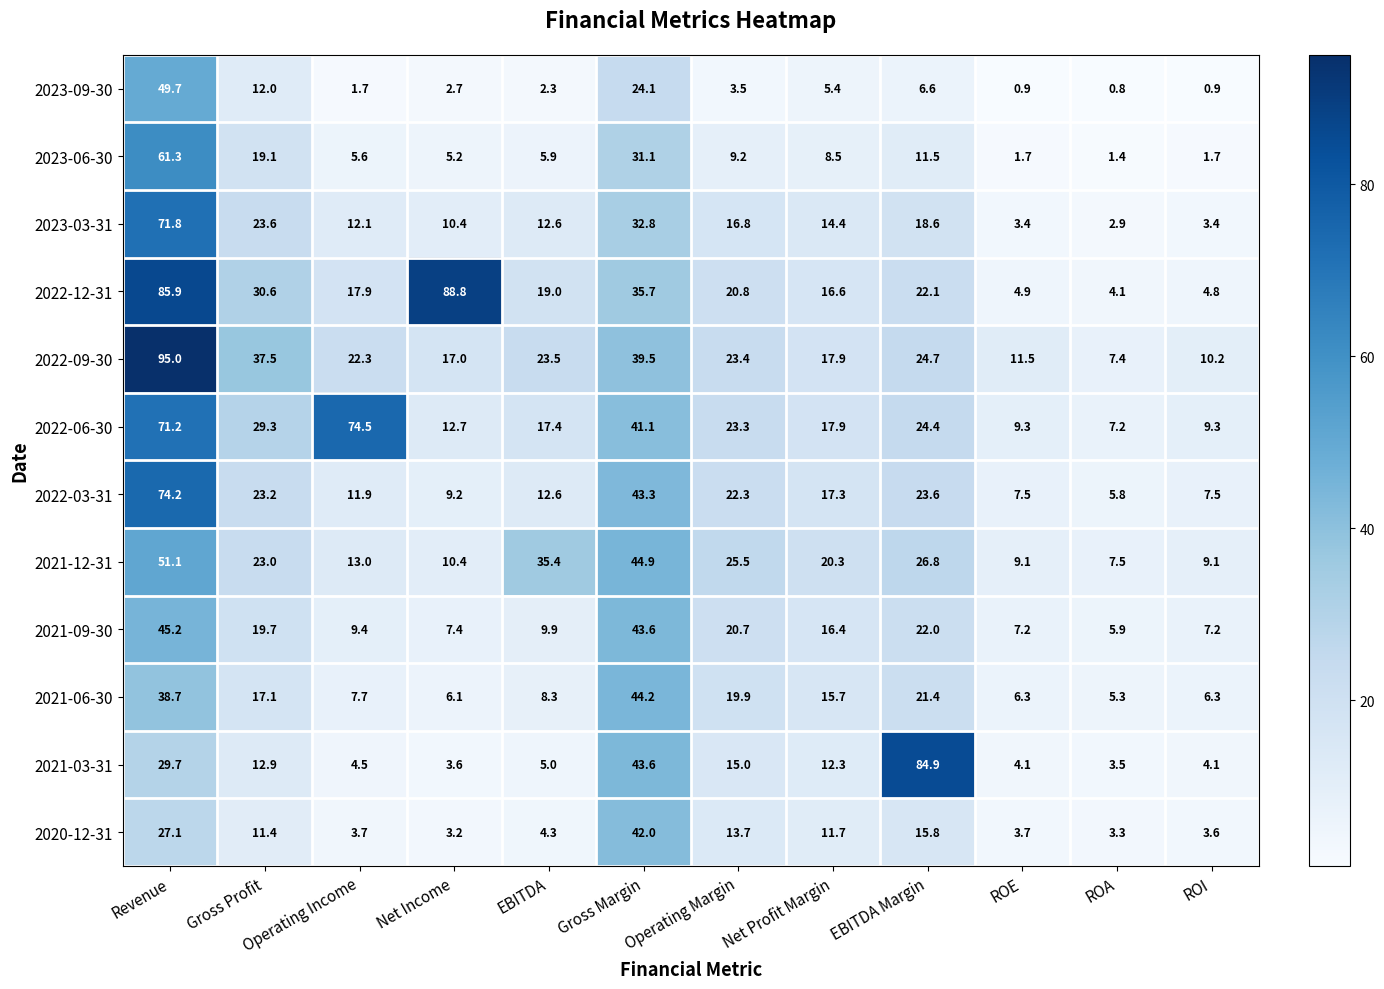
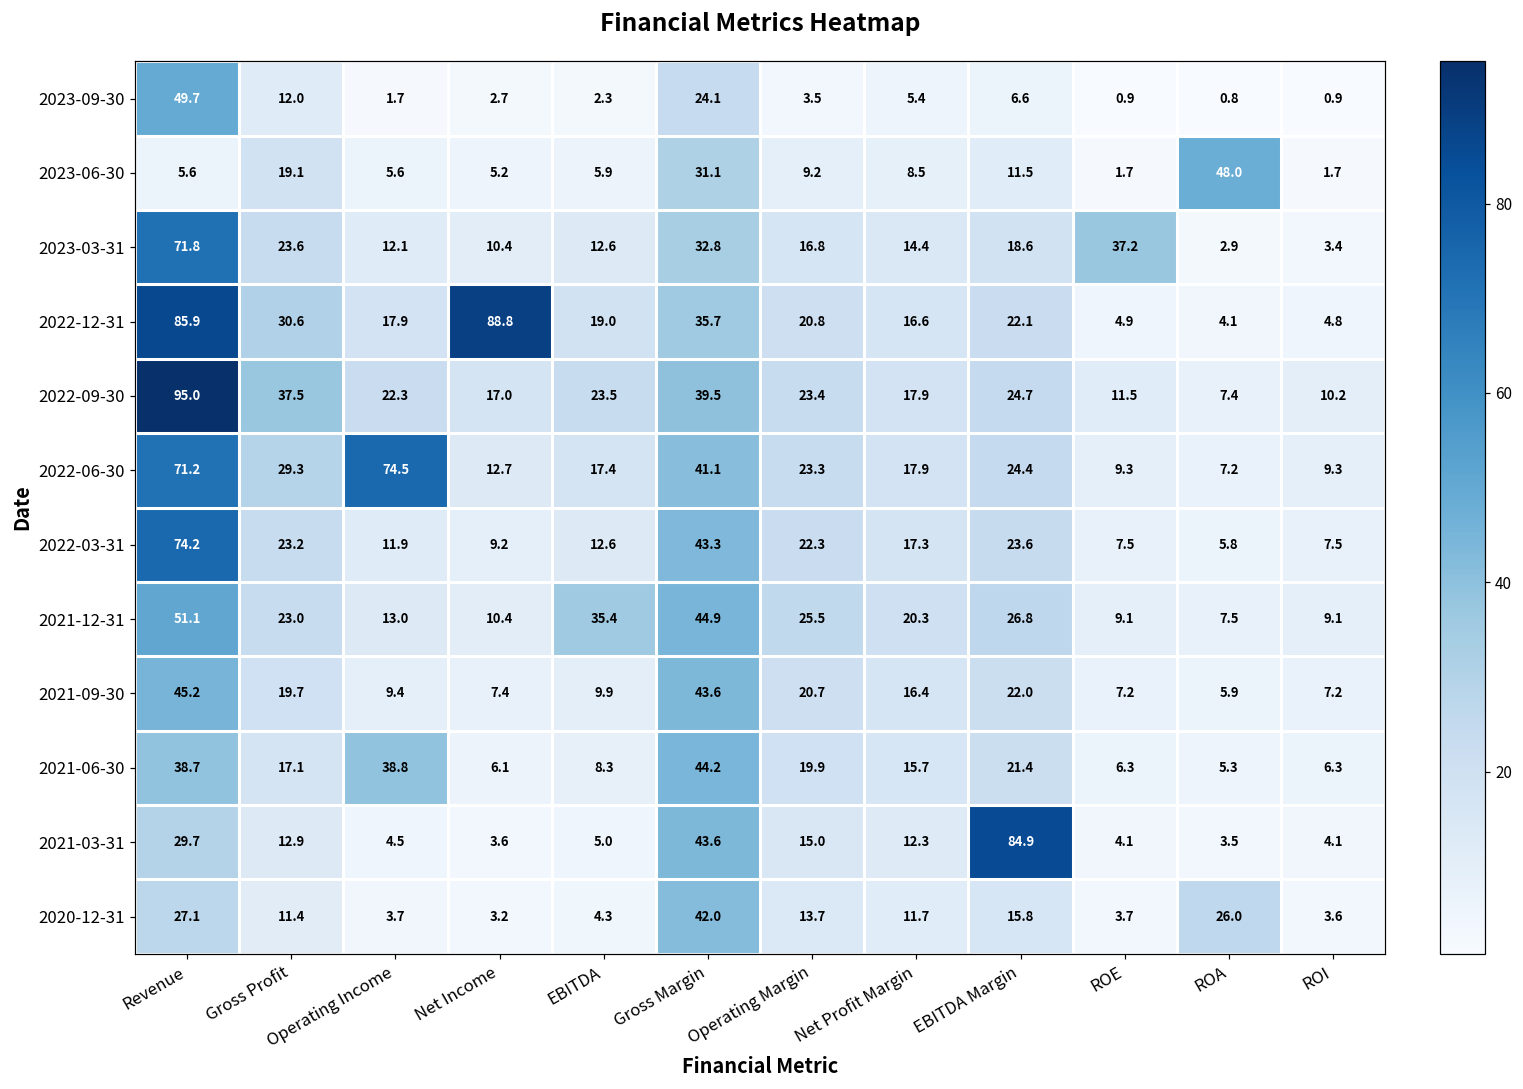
2023-06-30, Revenue: 61.3 -> 5.6
2023-06-30, ROA: 1.4 -> 48.0
2023-03-31, ROE: 3.4 -> 37.2
2021-06-30, Operating Income: 7.7 -> 38.8
2020-12-31, ROA: 3.3 -> 26.0
